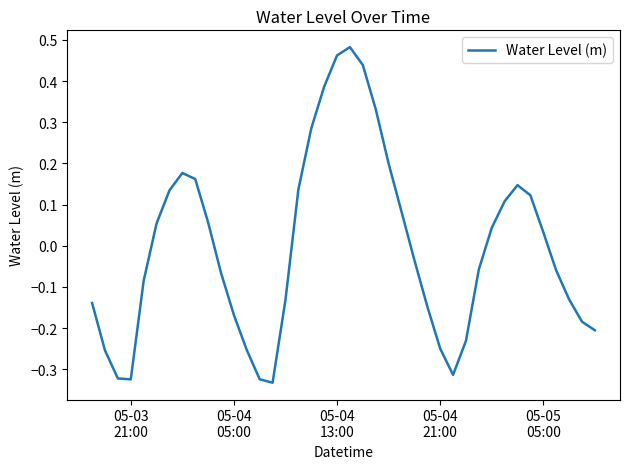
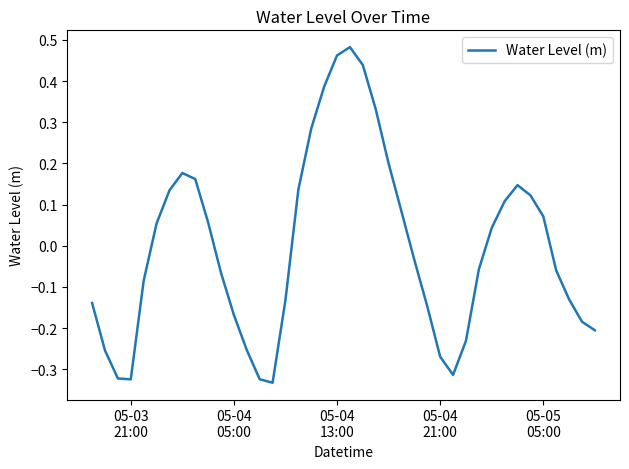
05-04 21:00: -0.25 -> -0.27
05-05 05:00: 0.03 -> 0.07
